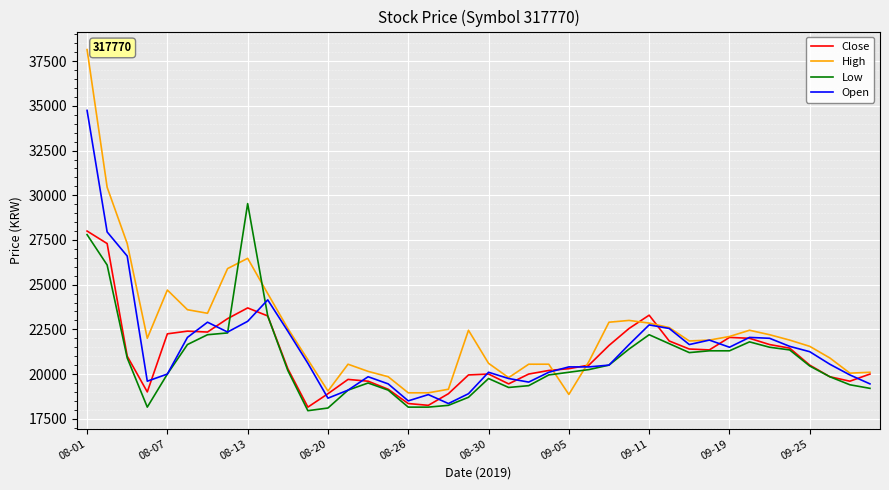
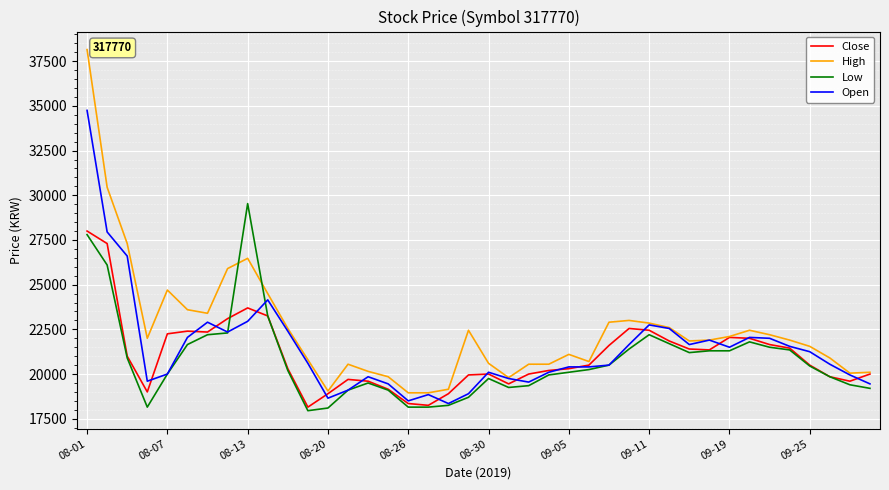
High, 09-05: 18900 -> 21100
Close, 09-11: 23300 -> 22500
